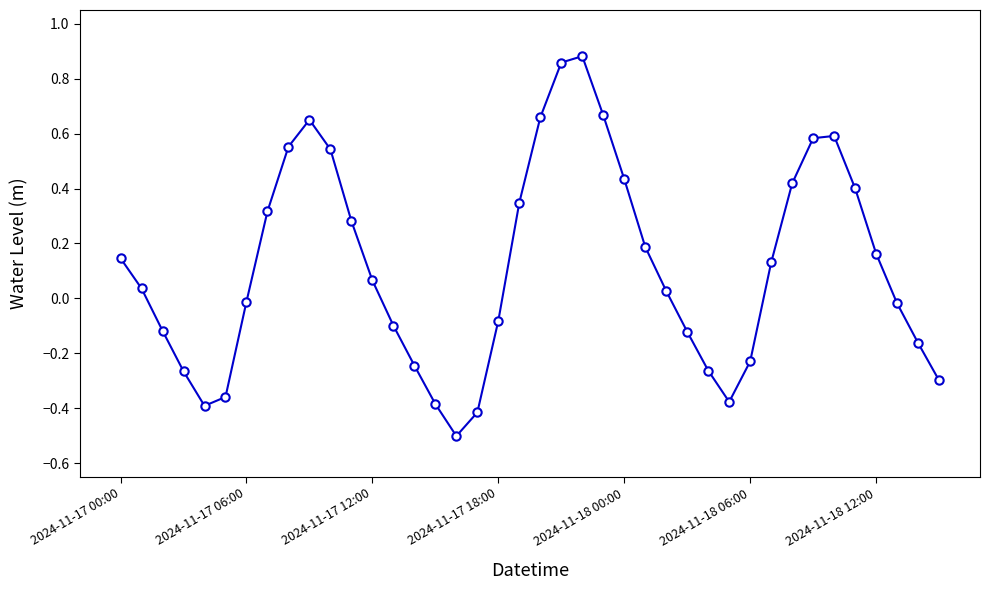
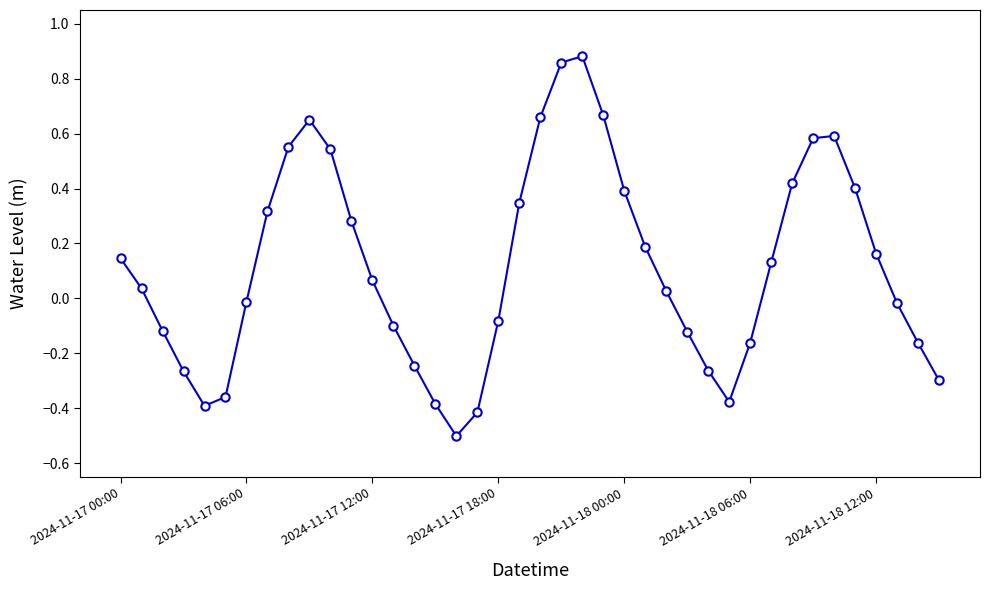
2024-11-18 00:00: 0.43 -> 0.39
2024-11-18 06:00: -0.23 -> -0.16
